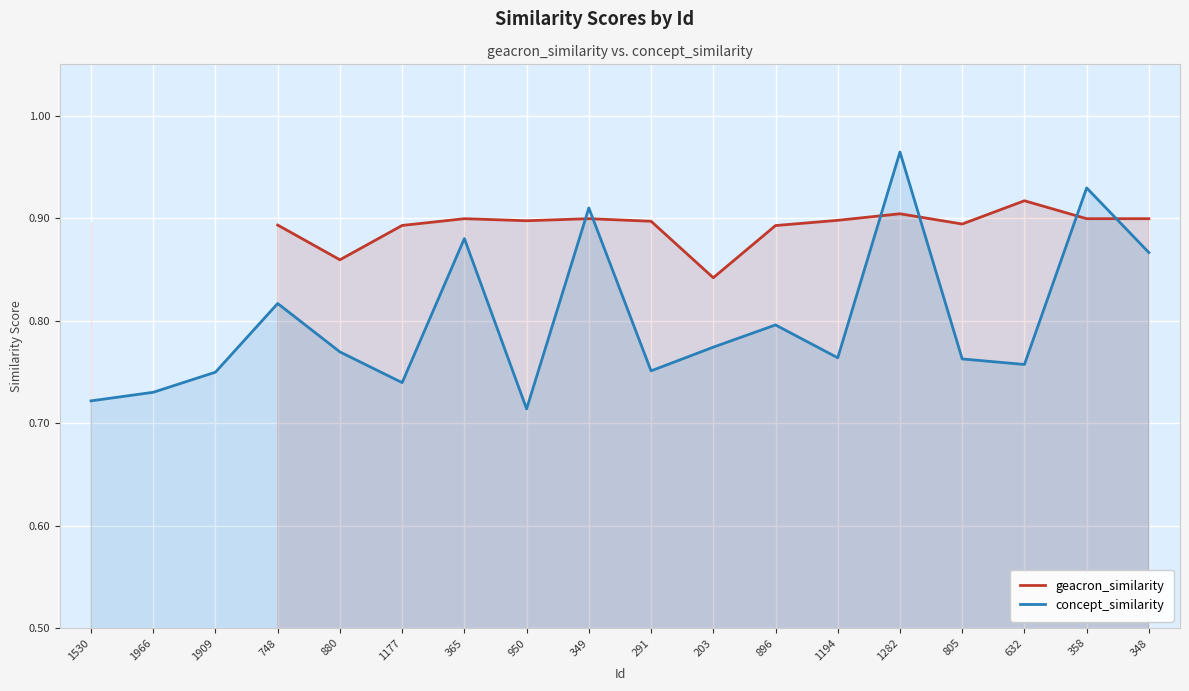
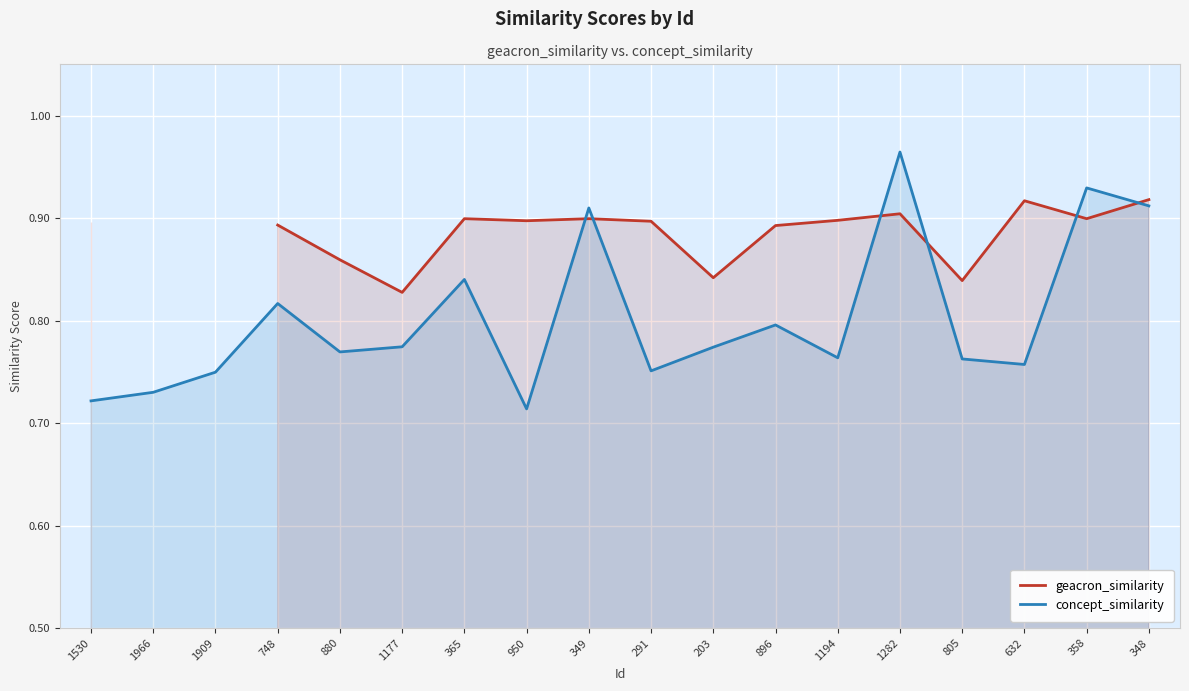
geacron_similarity, 1177: 0.893 -> 0.828
concept_similarity, 1177: 0.739 -> 0.774
concept_similarity, 365: 0.880 -> 0.840
geacron_similarity, 805: 0.894 -> 0.839
geacron_similarity, 348: 0.899 -> 0.918
concept_similarity, 348: 0.866 -> 0.912
